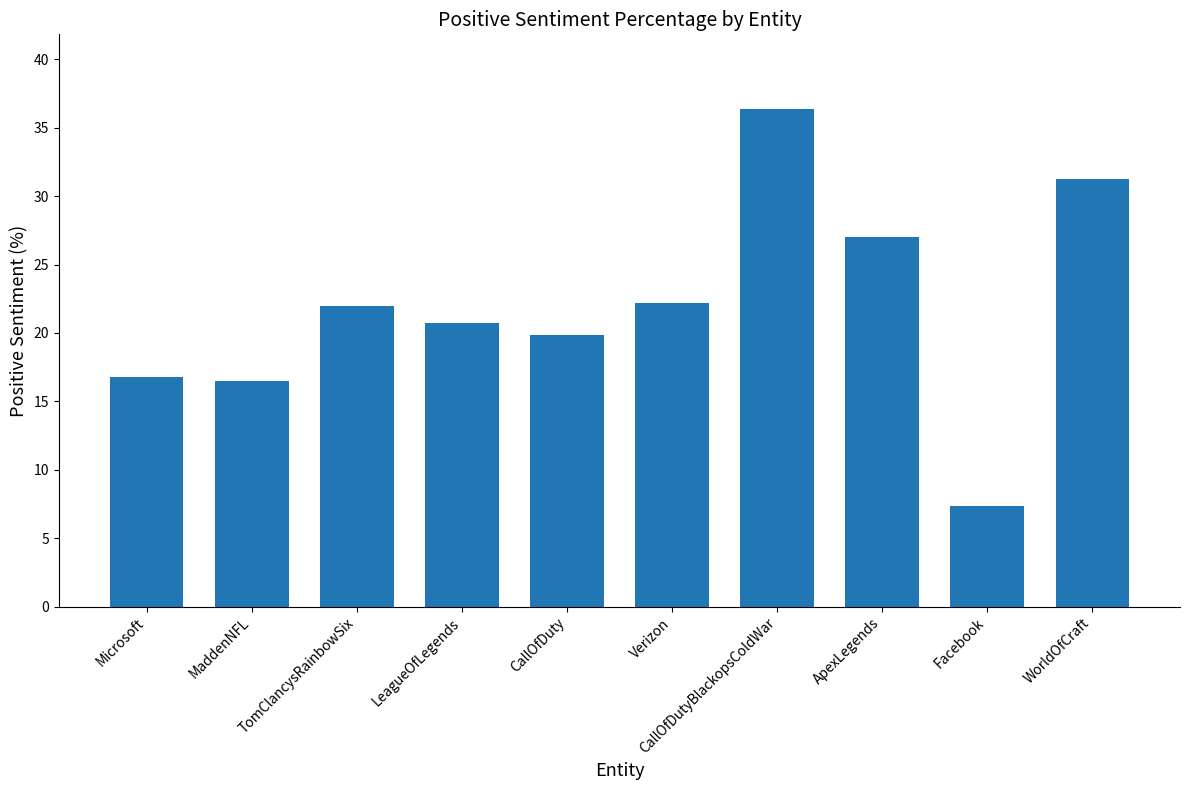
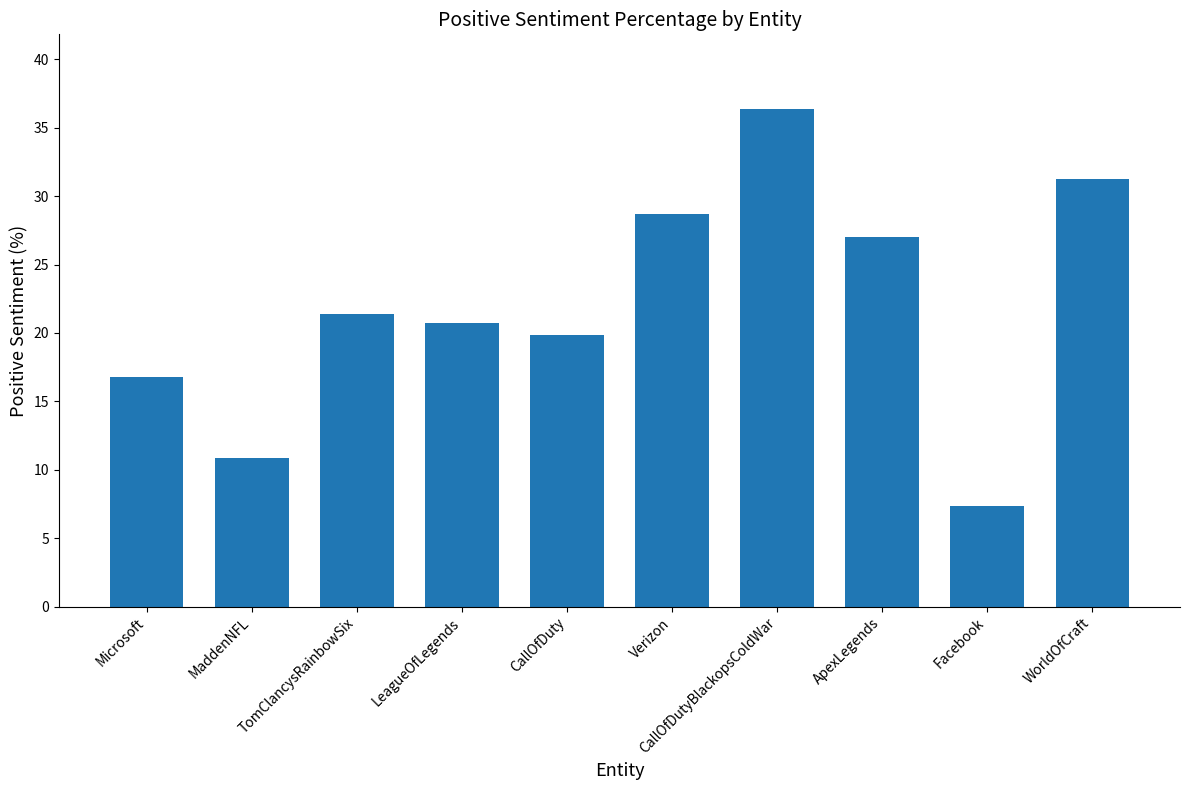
MaddenNFL: 16.5 -> 10.9
TomClancysRainbowSix: 22.0 -> 21.4
Verizon: 22.2 -> 28.7
